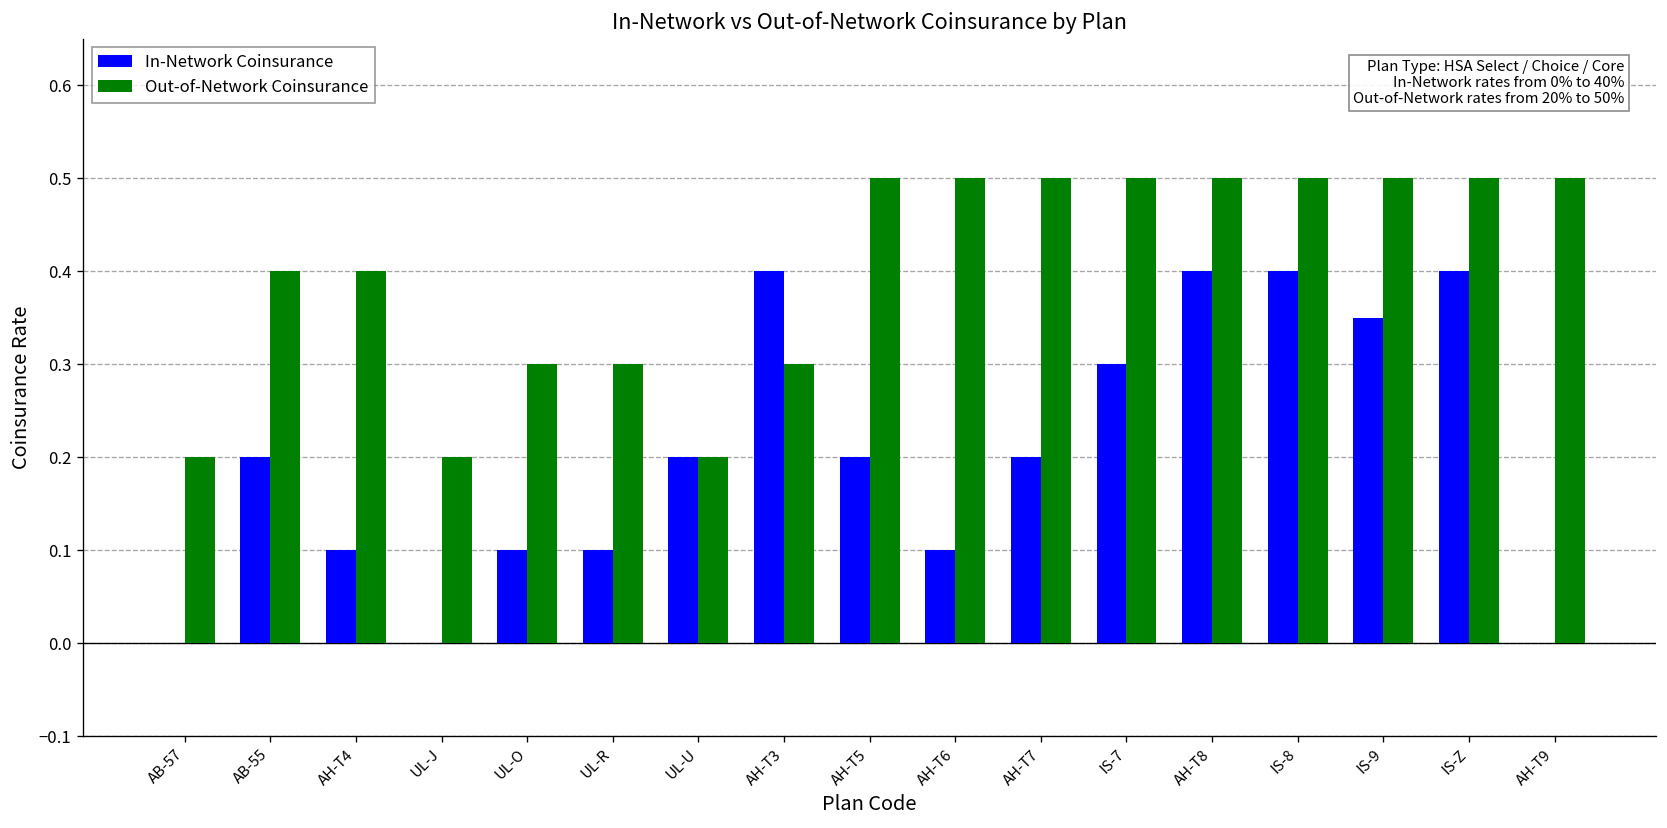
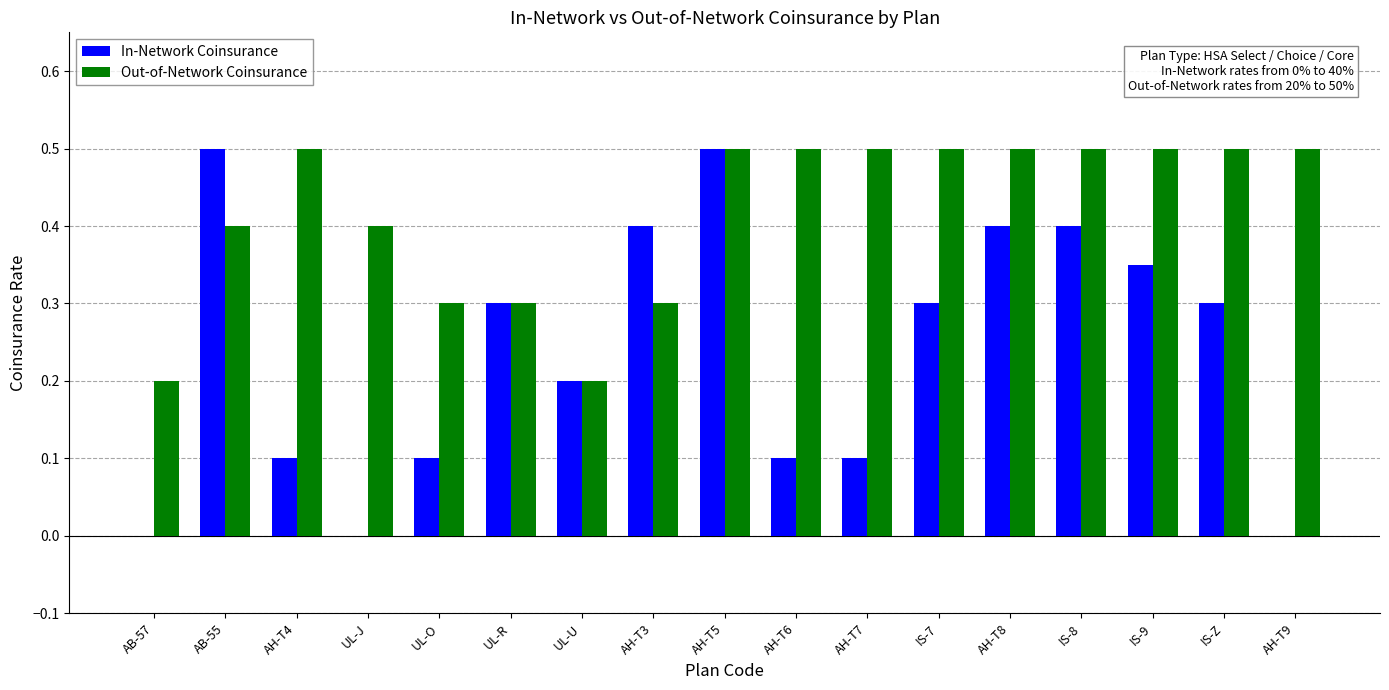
In-Network Coinsurance, AB-55: 0.2 -> 0.5
Out-of-Network Coinsurance, AH-T4: 0.4 -> 0.5
Out-of-Network Coinsurance, UL-J: 0.2 -> 0.4
In-Network Coinsurance, UL-R: 0.1 -> 0.3
In-Network Coinsurance, AH-T5: 0.2 -> 0.5
In-Network Coinsurance, AH-T7: 0.2 -> 0.1
In-Network Coinsurance, IS-Z: 0.4 -> 0.3
